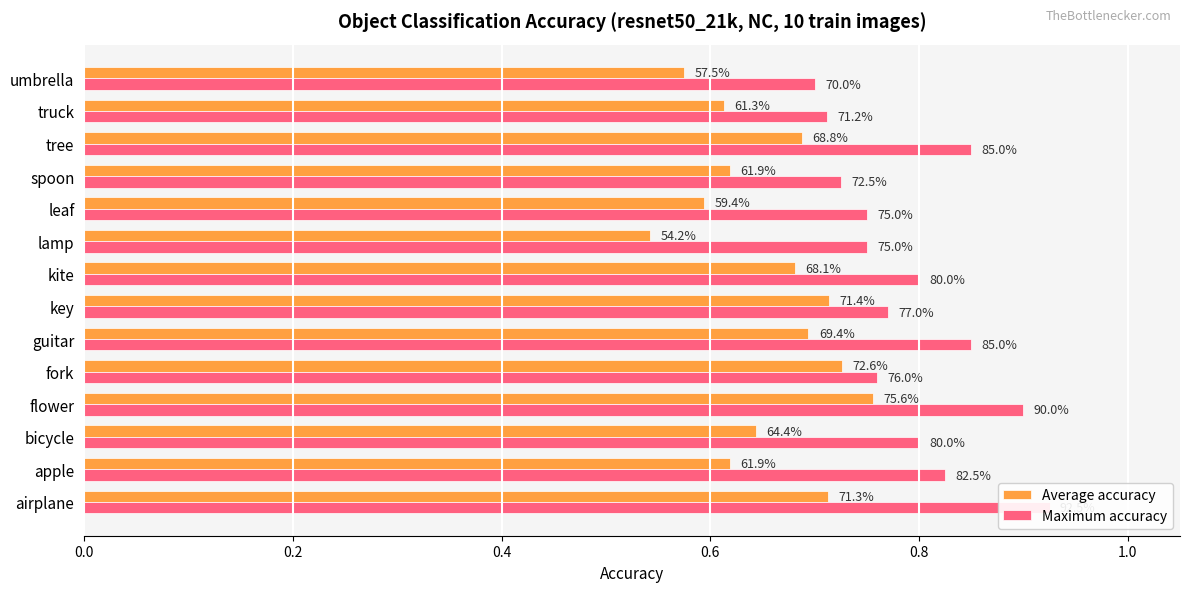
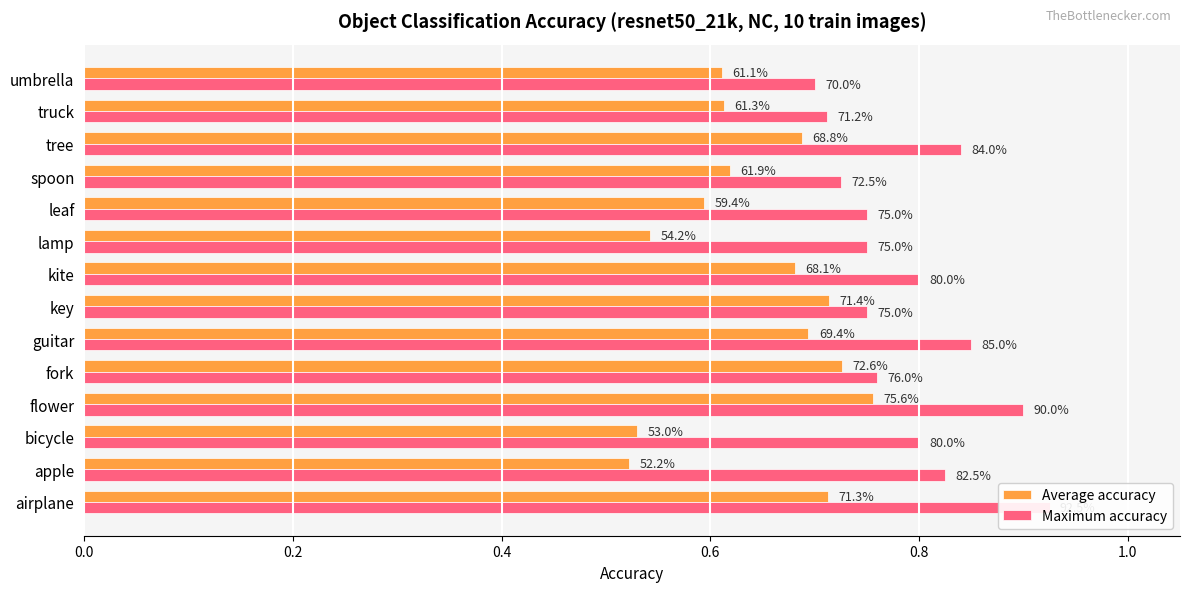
Average accuracy, umbrella: 57.5% -> 61.1%
Maximum accuracy, tree: 85.0% -> 84.0%
Maximum accuracy, key: 77.0% -> 75.0%
Average accuracy, bicycle: 64.4% -> 53.0%
Average accuracy, apple: 61.9% -> 52.2%
